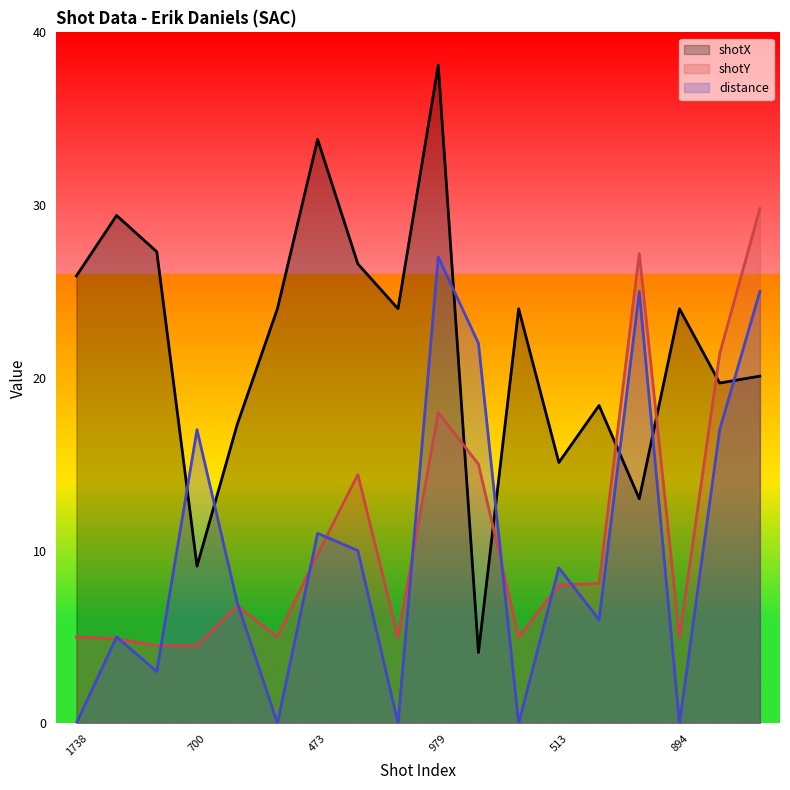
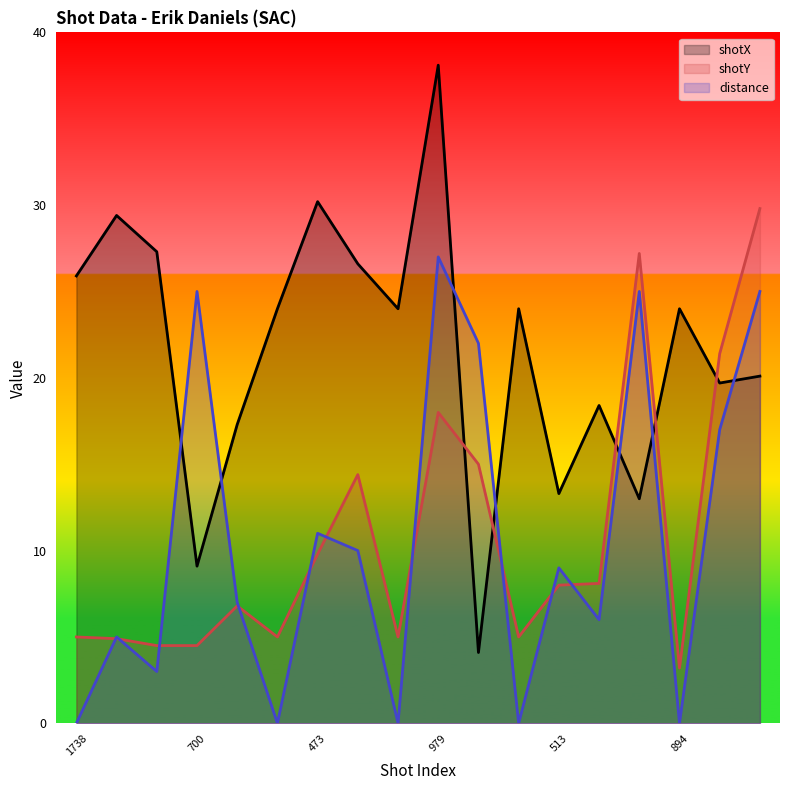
distance, 700: 17 -> 25
shotX, 473: 33.8 -> 30.2
shotX, 513: 15.1 -> 13.3
shotY, 894: 5.0 -> 3.2
